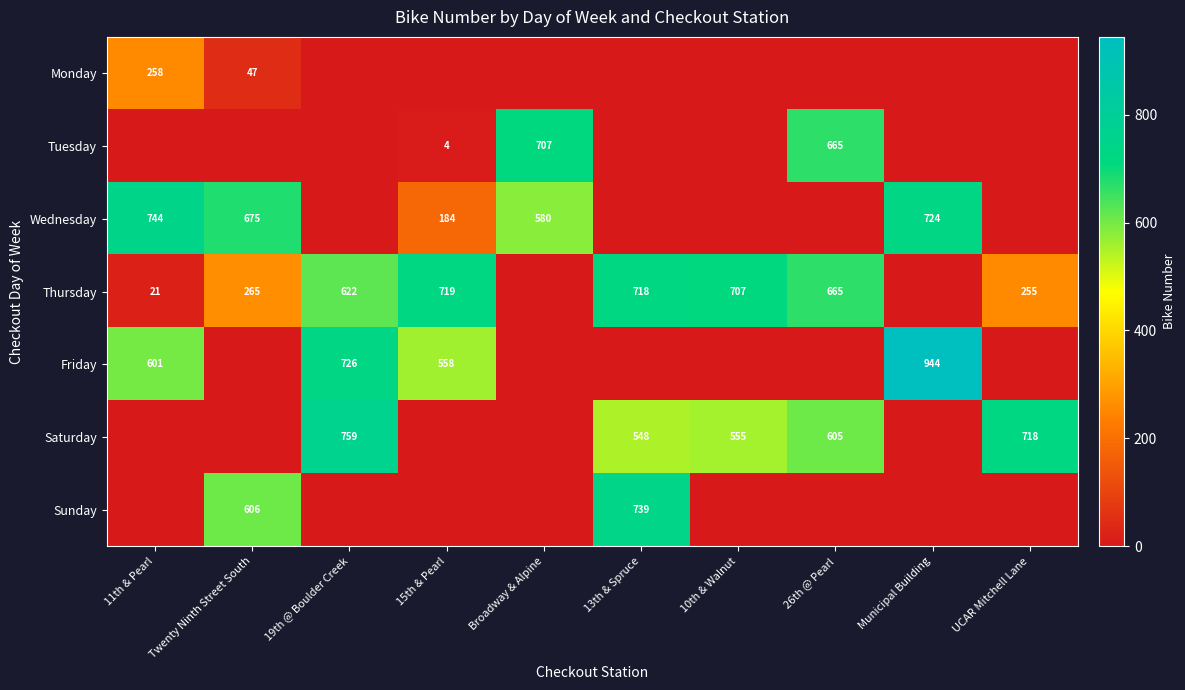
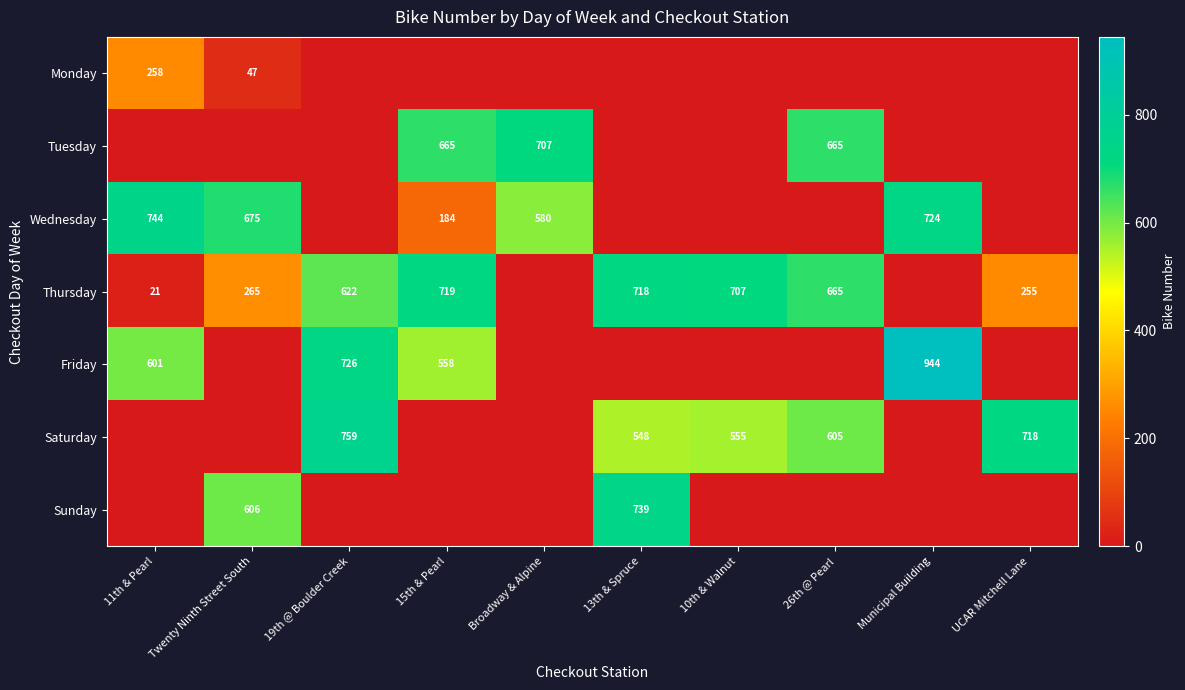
Tuesday, 15th & Pearl: 4 -> 665
